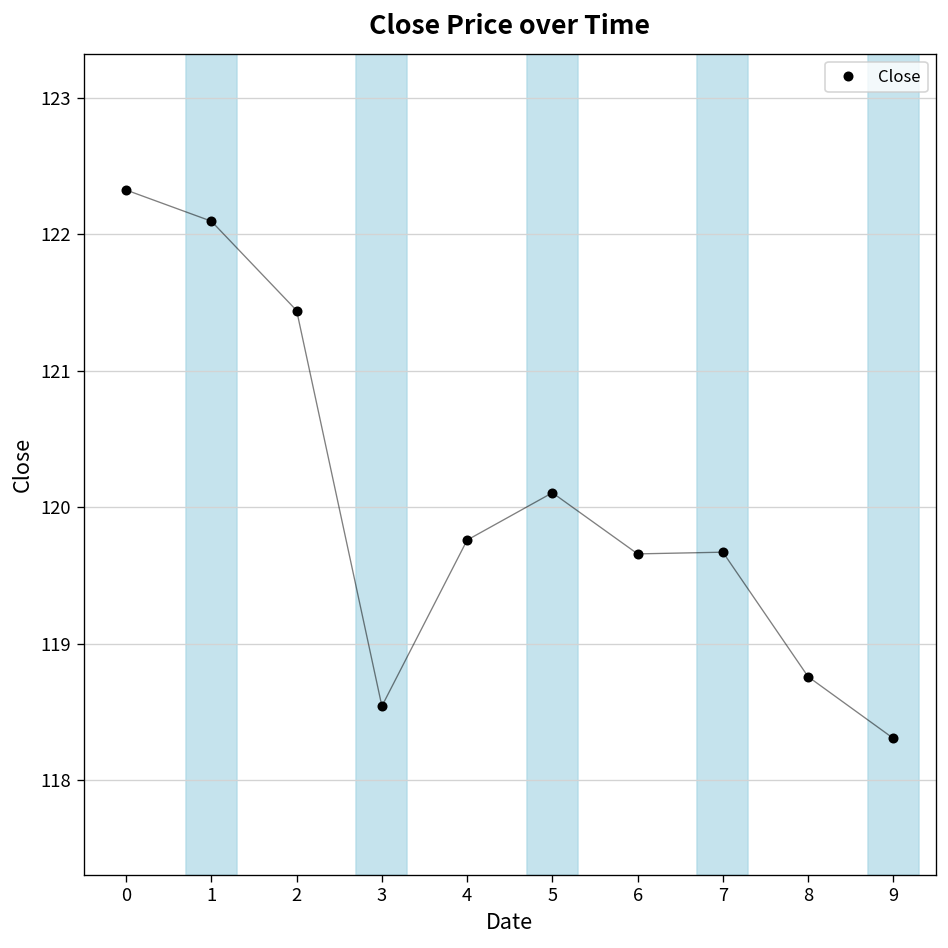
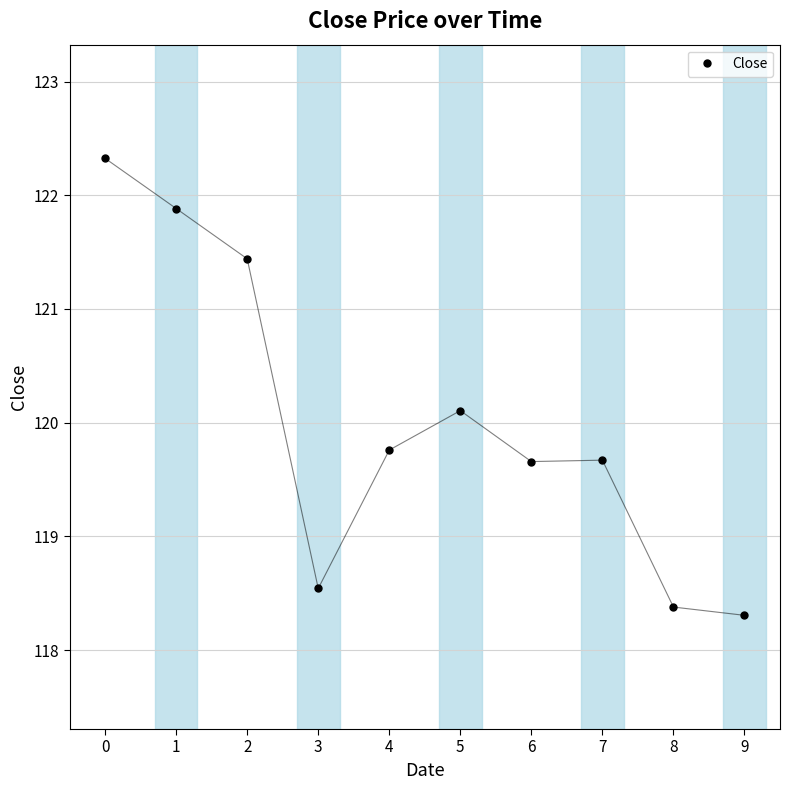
1: 122.10 -> 121.88
8: 118.76 -> 118.38
